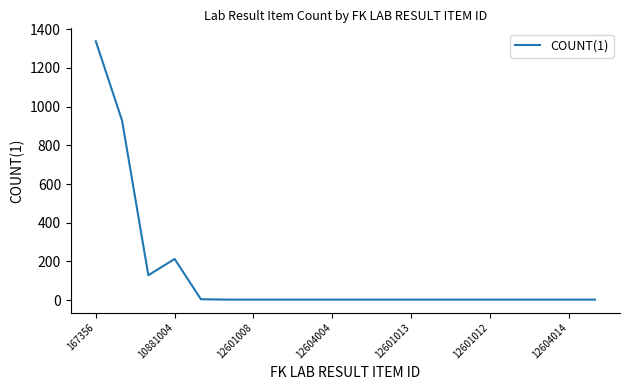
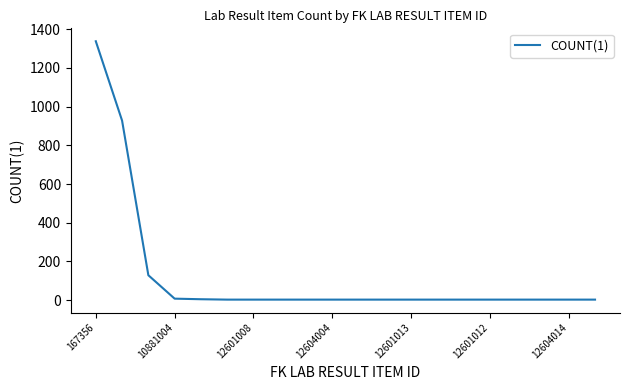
10881004: 210 -> 10
